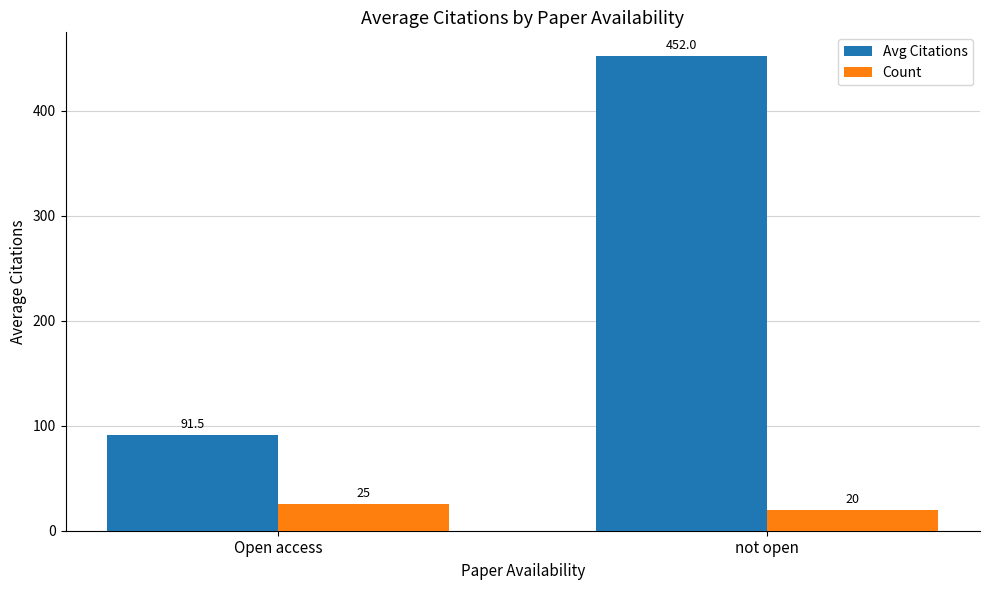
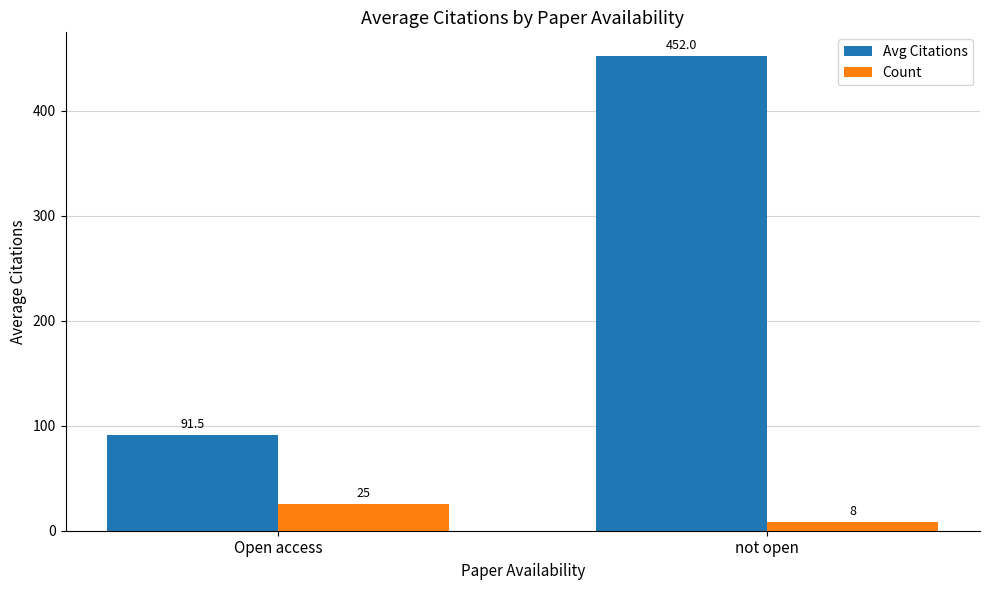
Count, not open: 20 -> 8
